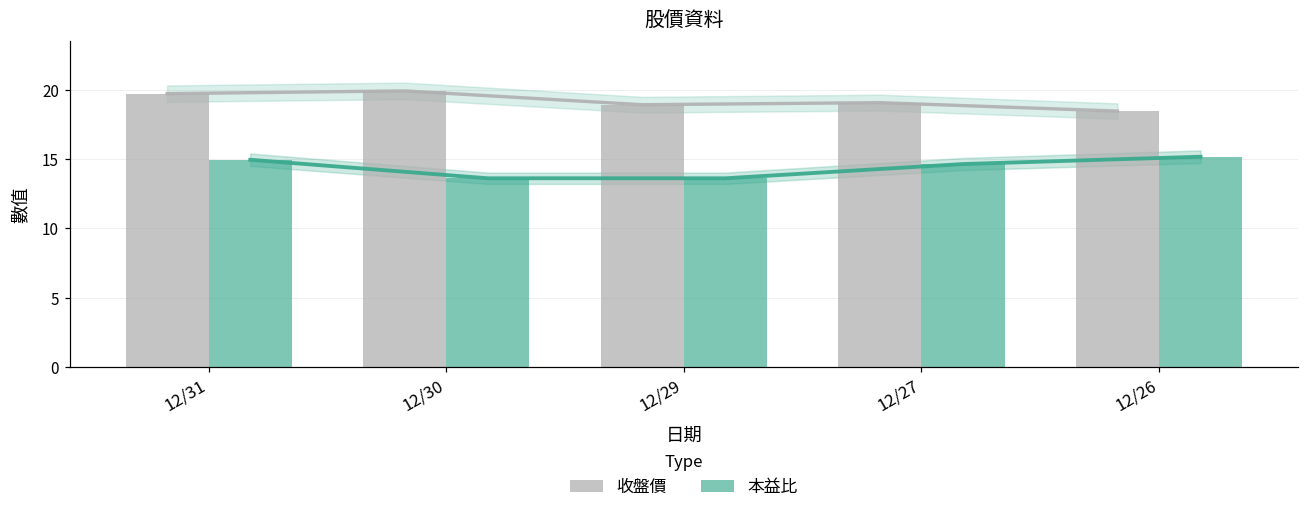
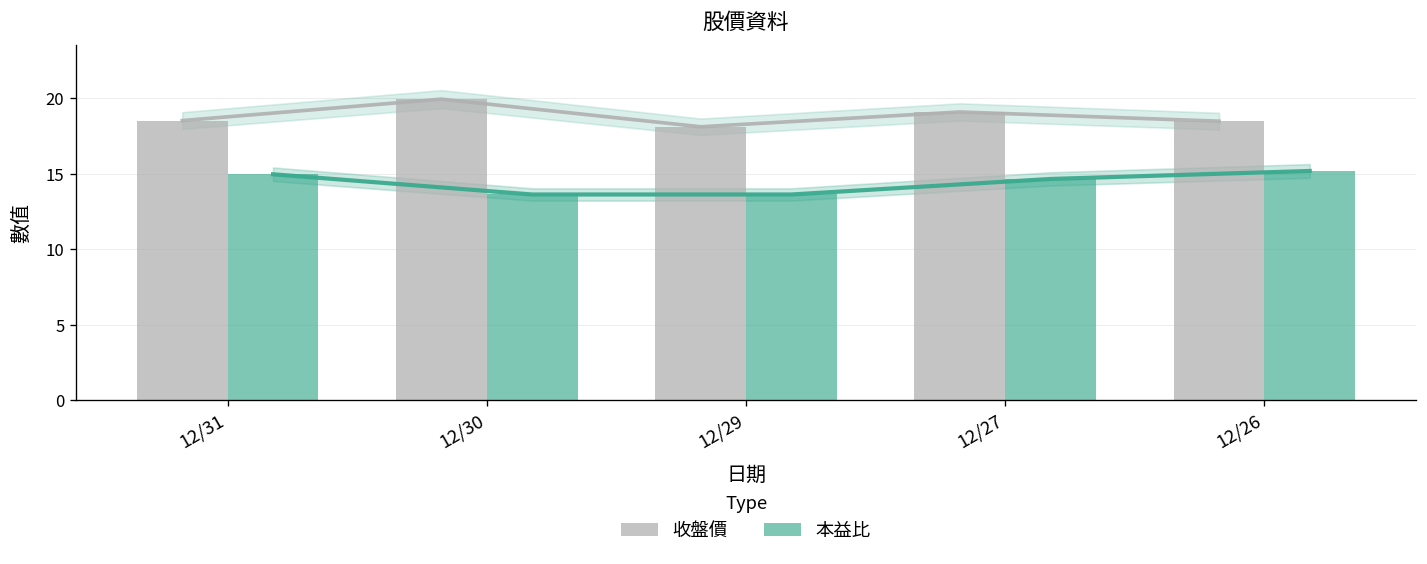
收盤價, 12/31: 19.8 -> 18.5
收盤價, 12/29: 19.0 -> 18.1
